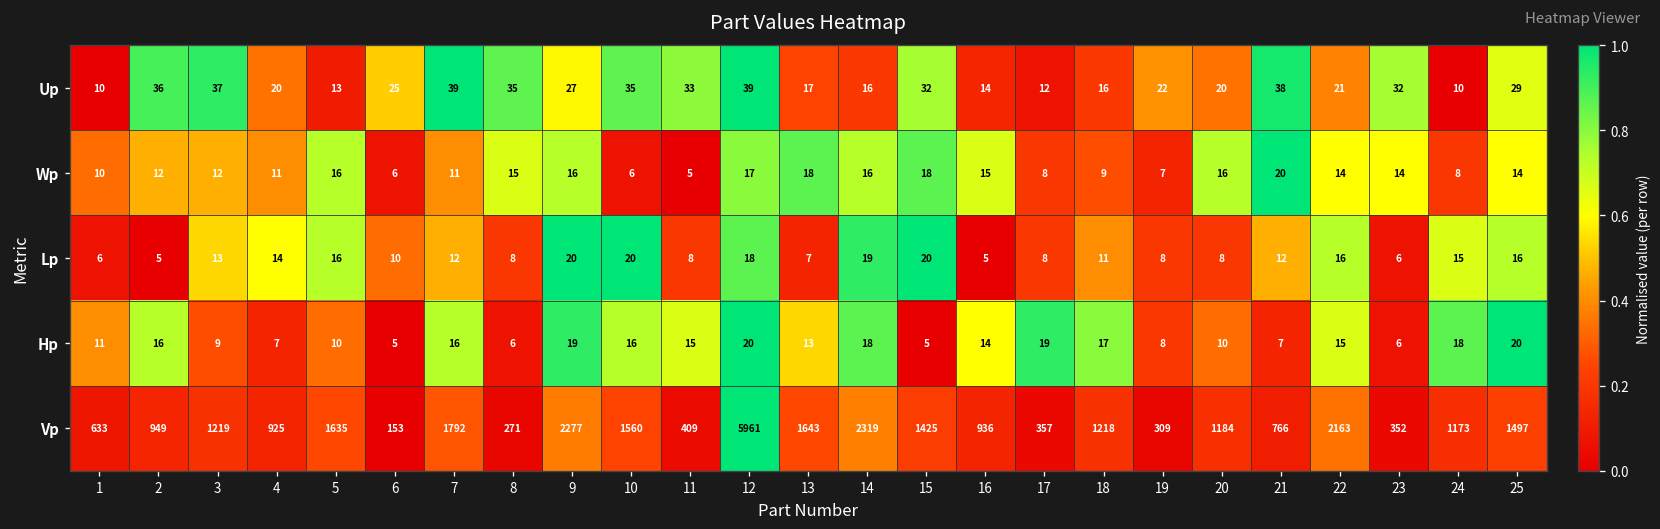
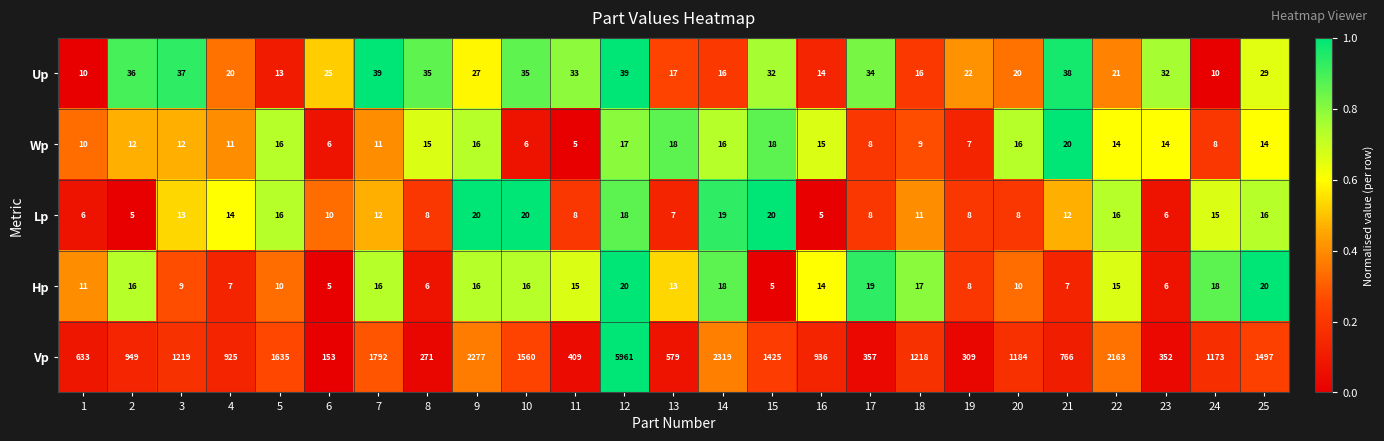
Up, 17: 12 -> 34
Hp, 9: 19 -> 16
Vp, 13: 1643 -> 579
